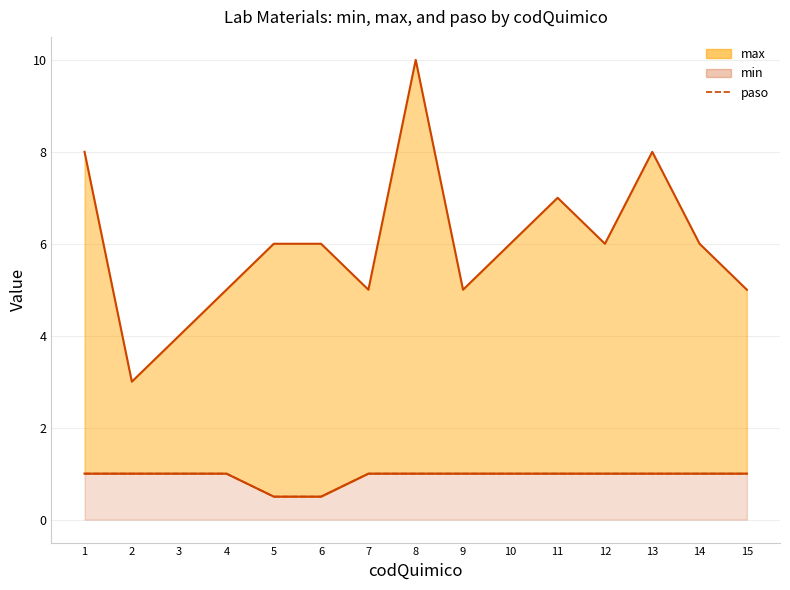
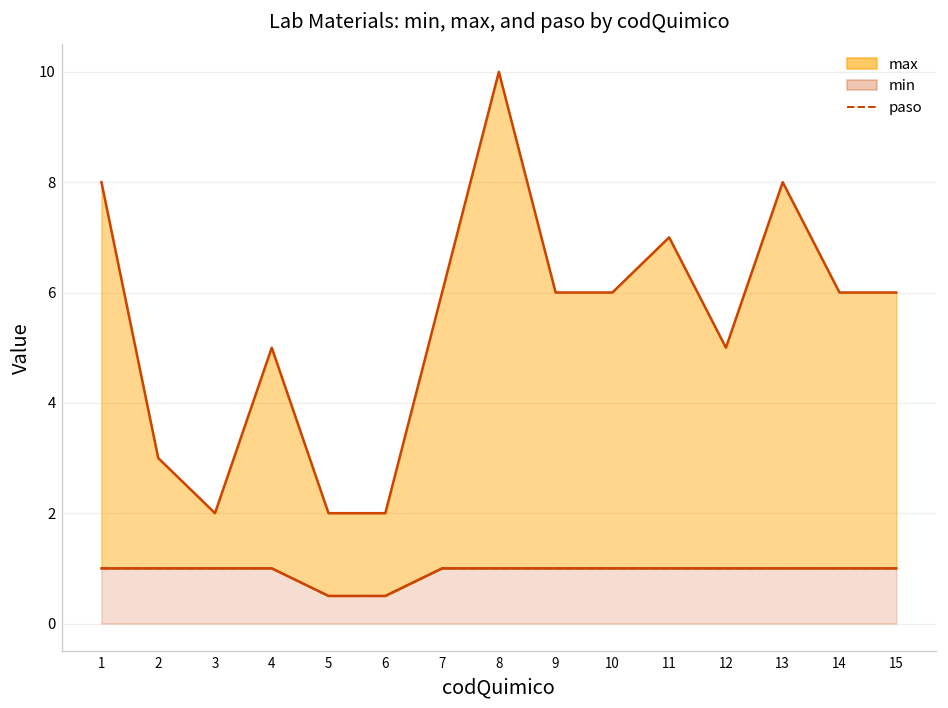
max, 3: 4 -> 2
max, 5: 6 -> 2
max, 6: 6 -> 2
max, 7: 5 -> 6
max, 9: 5 -> 6
max, 12: 6 -> 5
max, 15: 5 -> 6
